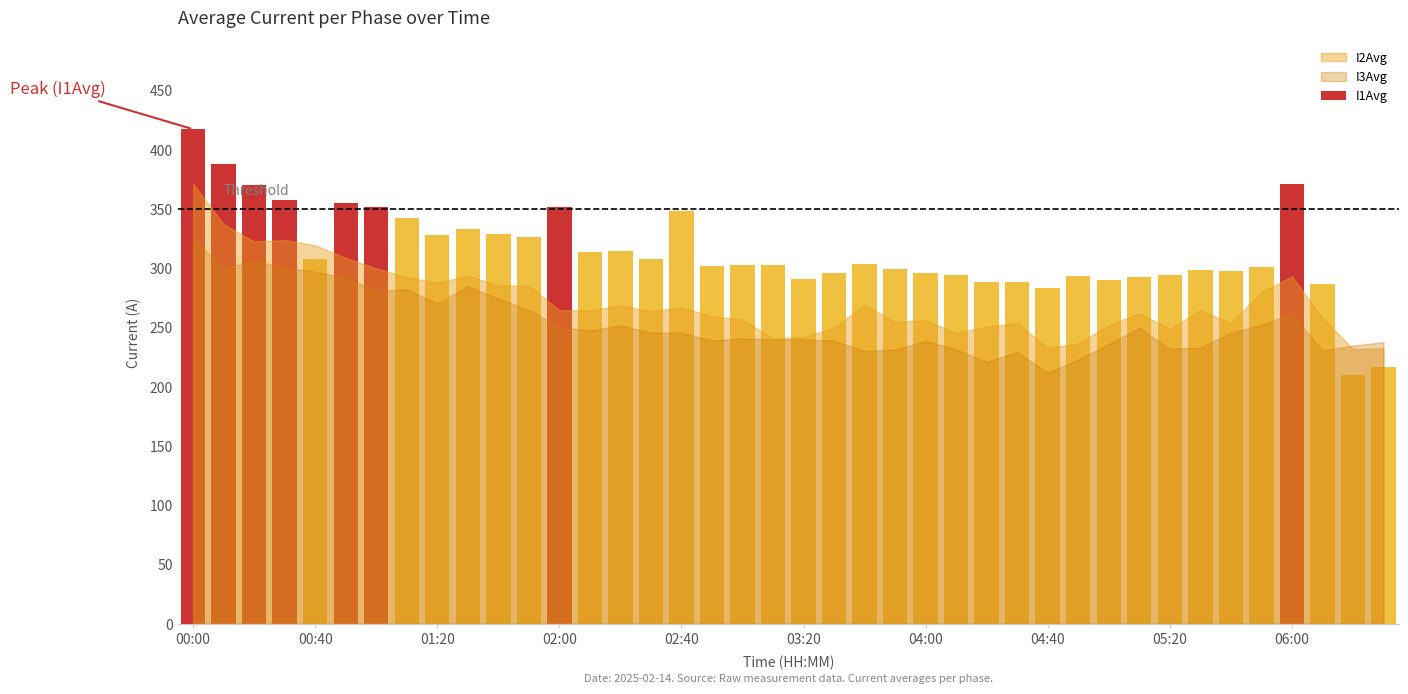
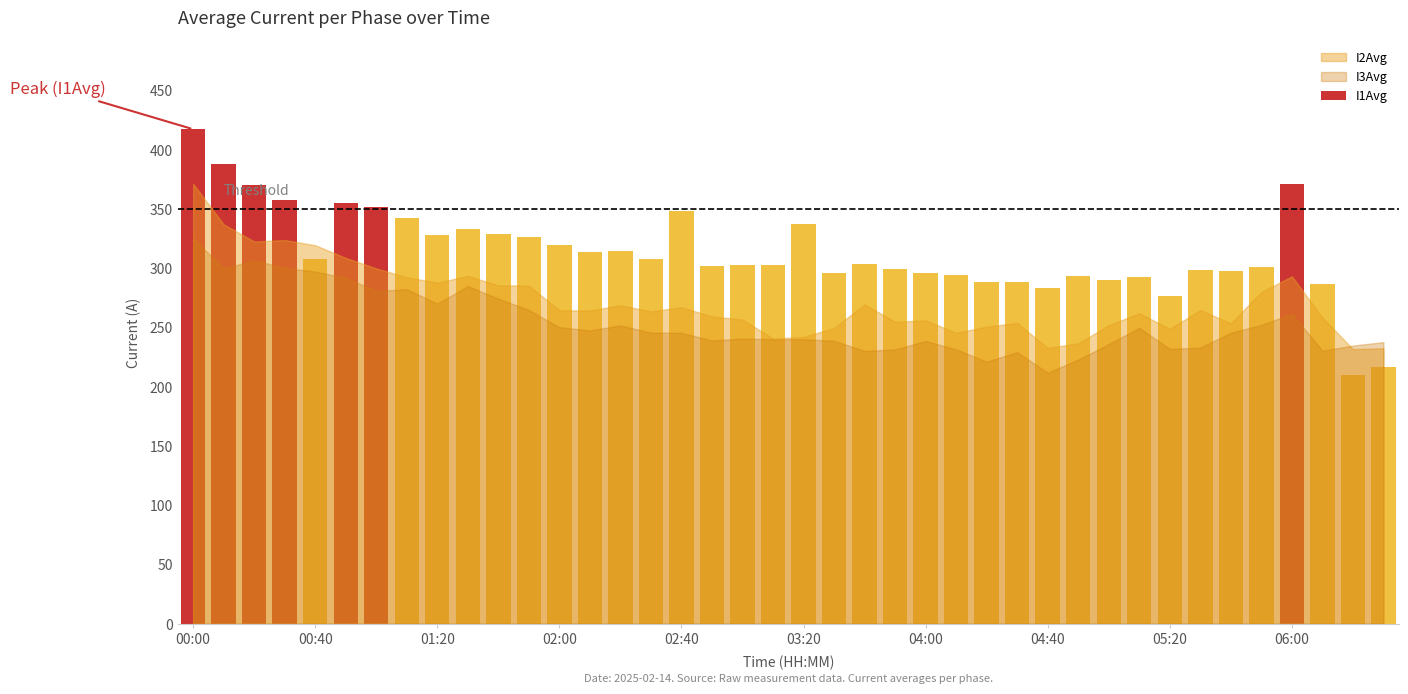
I1Avg, 02:00: 352 -> 320
I1Avg, 03:20: 291 -> 337
I1Avg, 05:20: 294 -> 277
